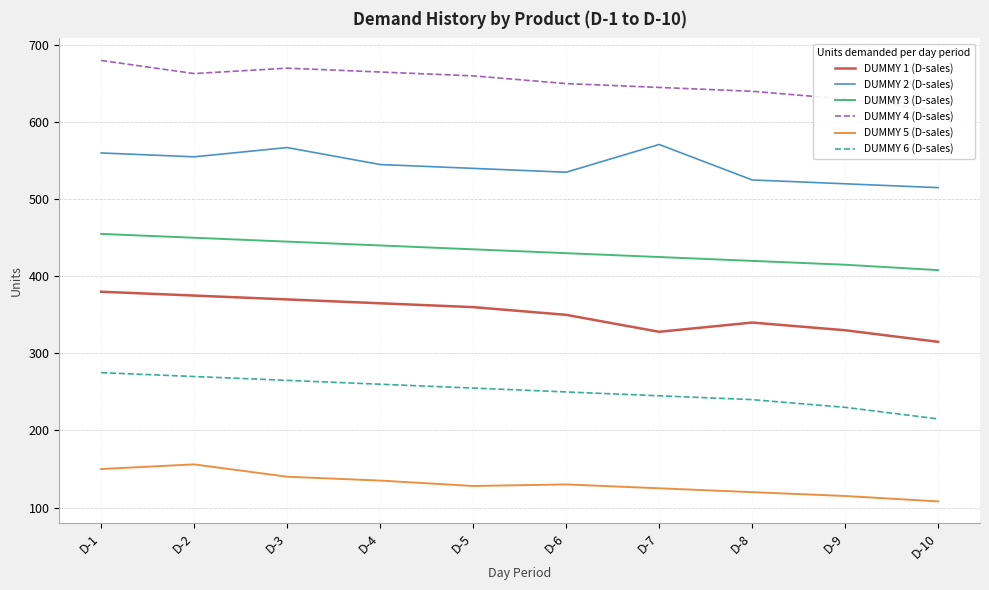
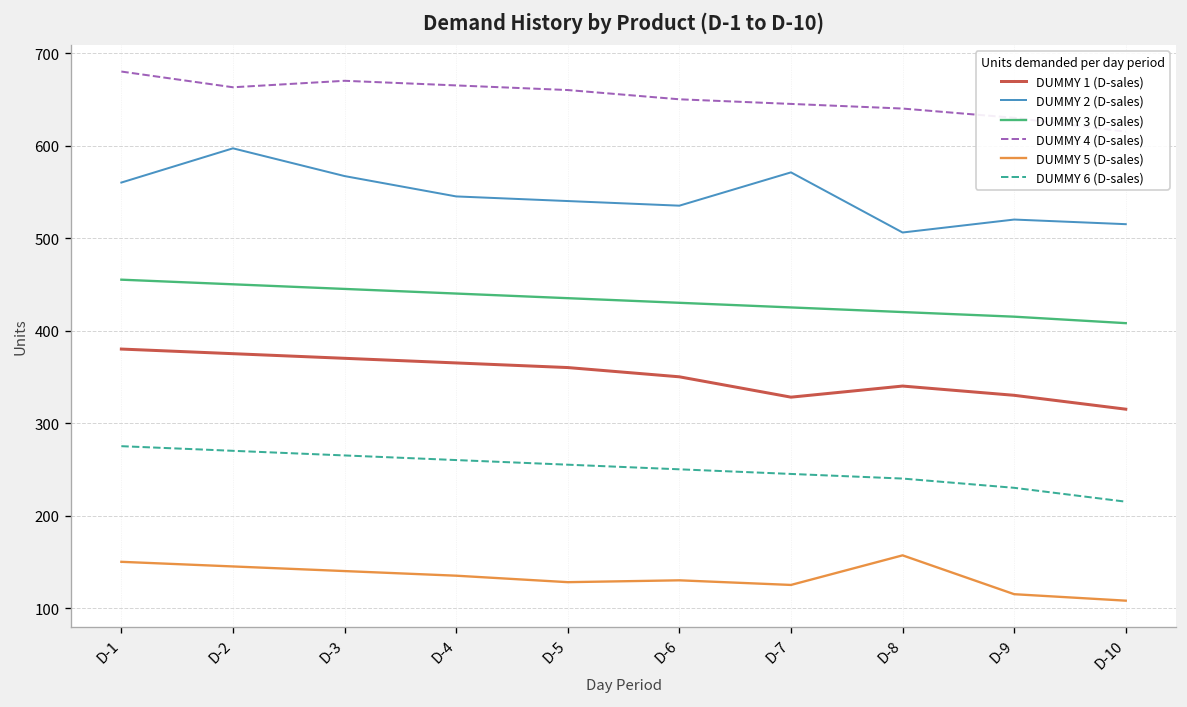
DUMMY 2 (D-sales), D-2: 560 -> 600
DUMMY 5 (D-sales), D-2: 160 -> 150
DUMMY 2 (D-sales), D-8: 530 -> 510
DUMMY 5 (D-sales), D-8: 120 -> 160
